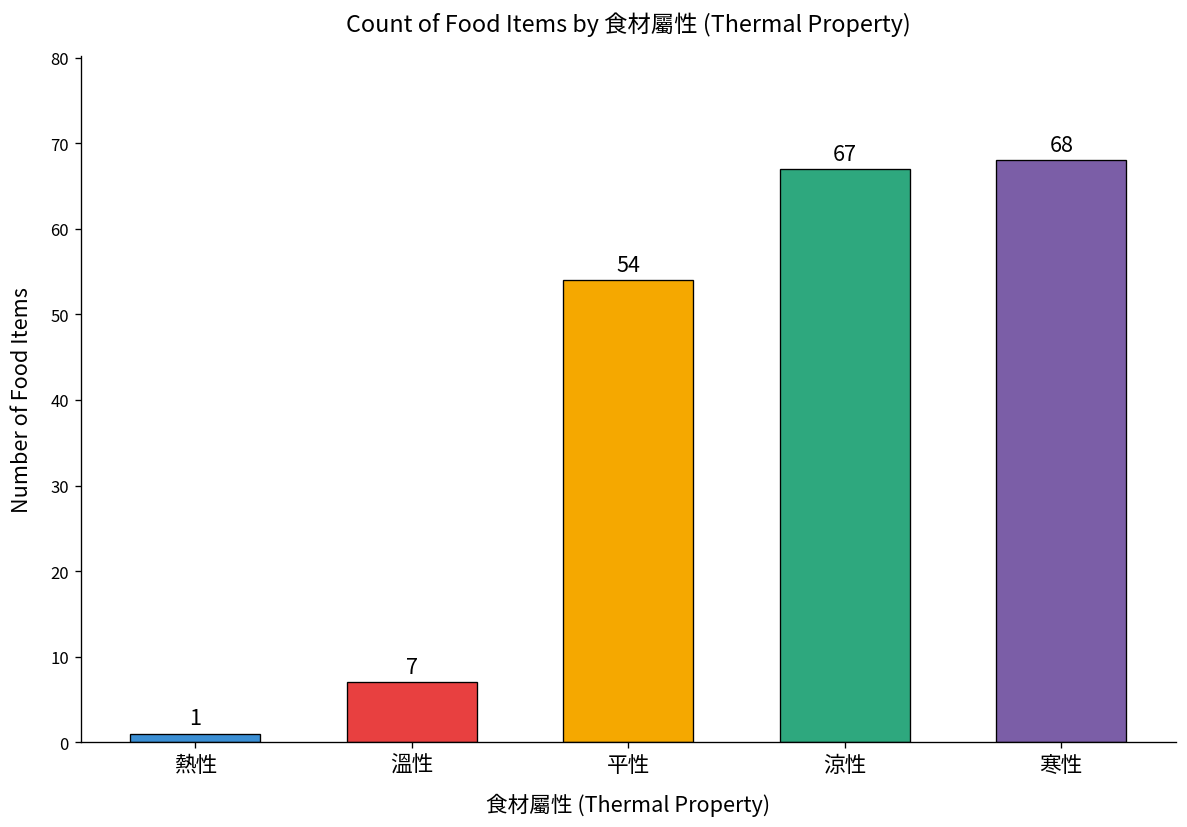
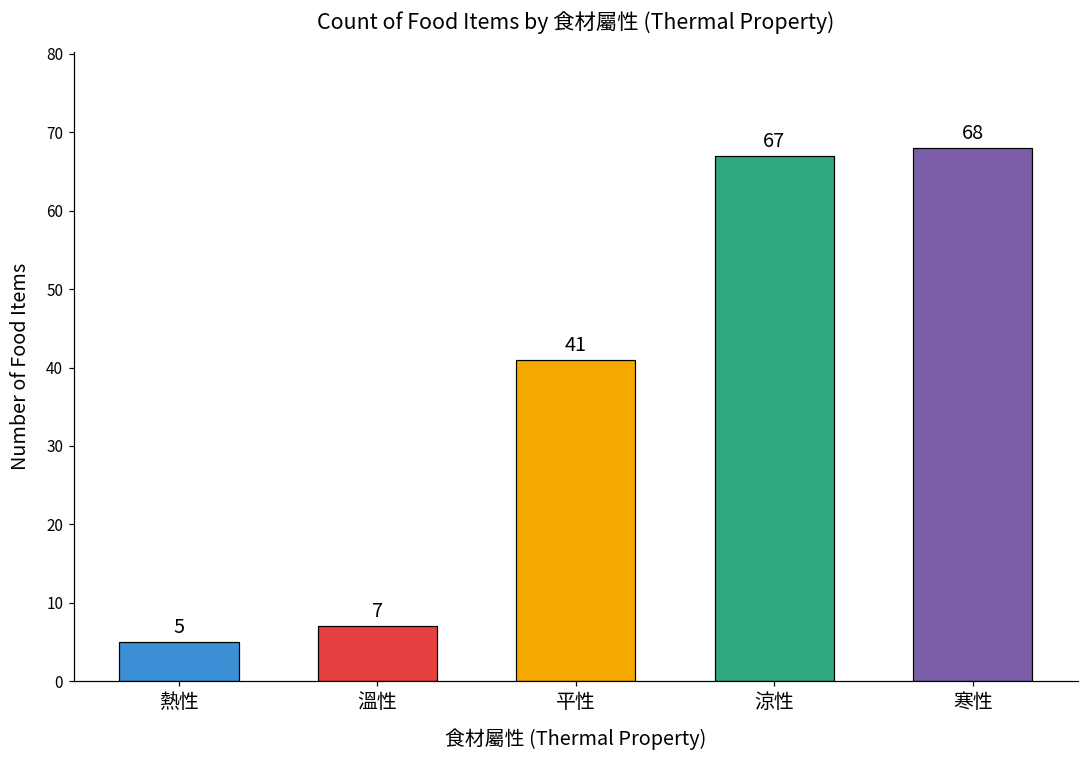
熱性: 1 -> 5
平性: 54 -> 41
